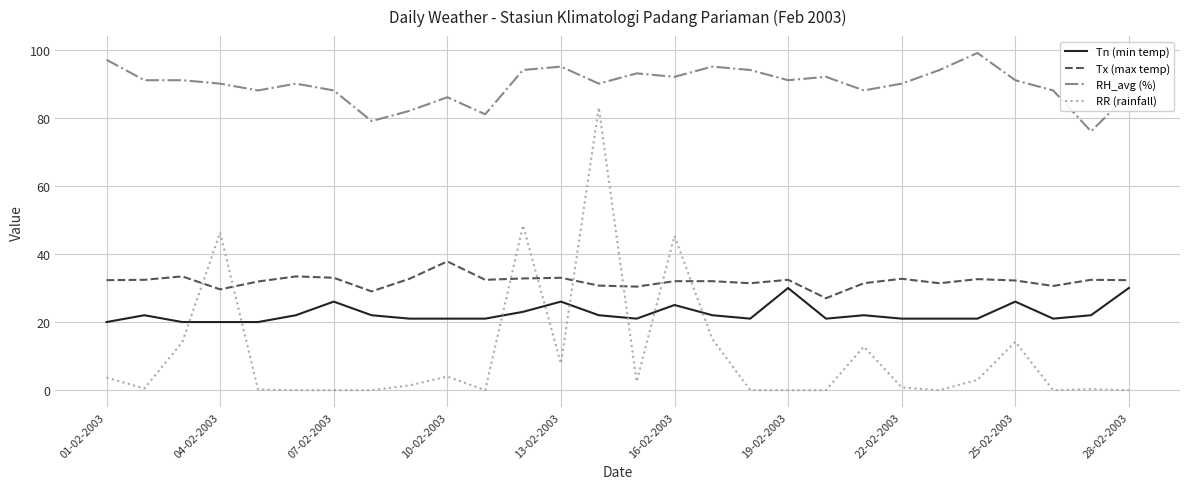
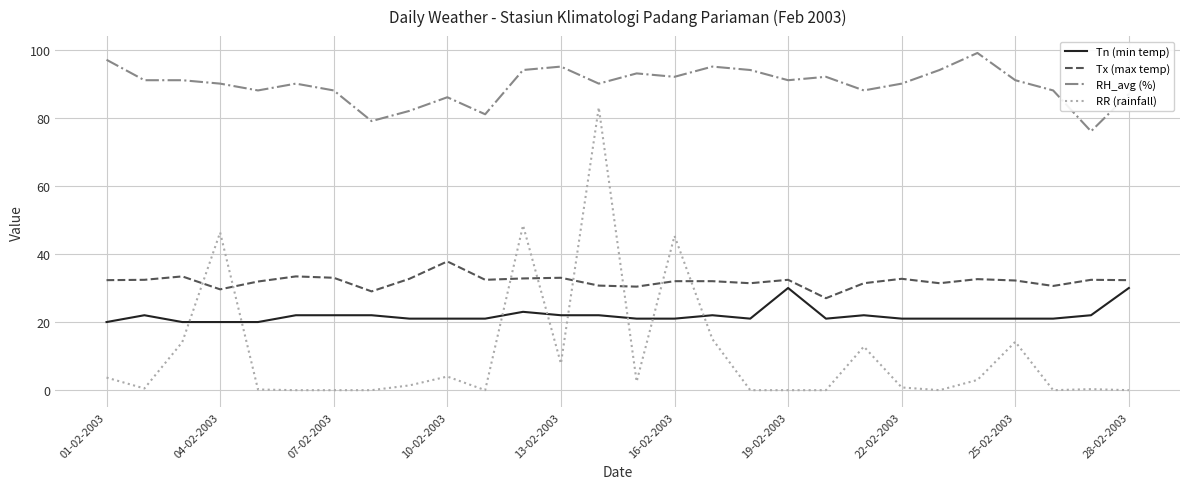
Tn (min temp), 07-02-2003: 26 -> 22
Tn (min temp), 13-02-2003: 26 -> 22
Tn (min temp), 16-02-2003: 25 -> 21
Tn (min temp), 25-02-2003: 26 -> 21
